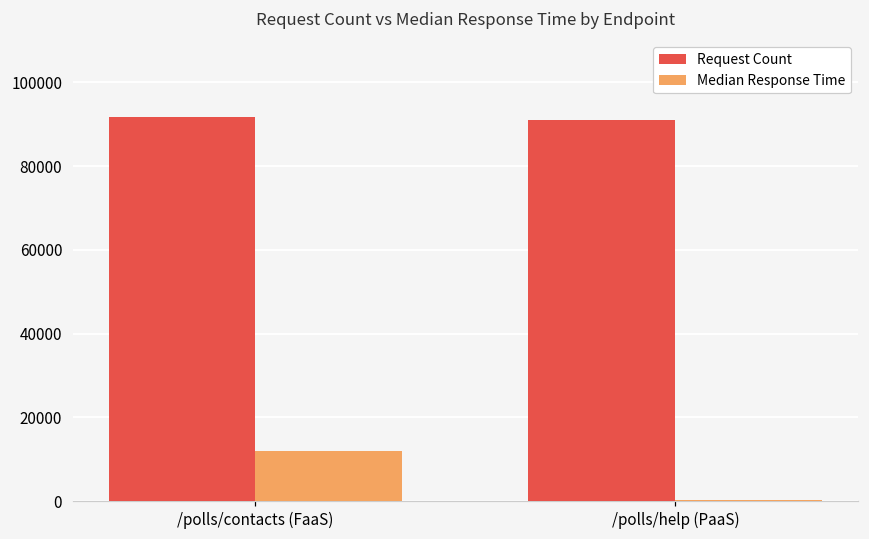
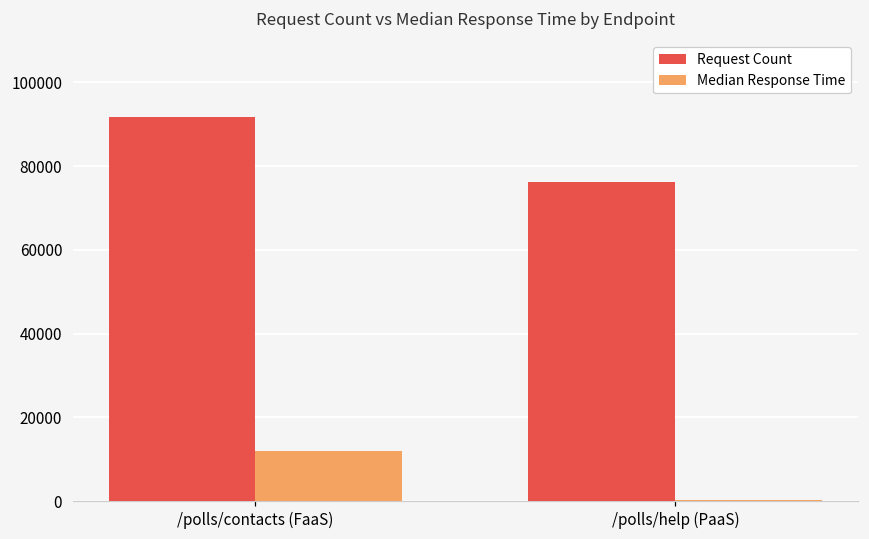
Request Count, /polls/help (PaaS): 91000 -> 76000
